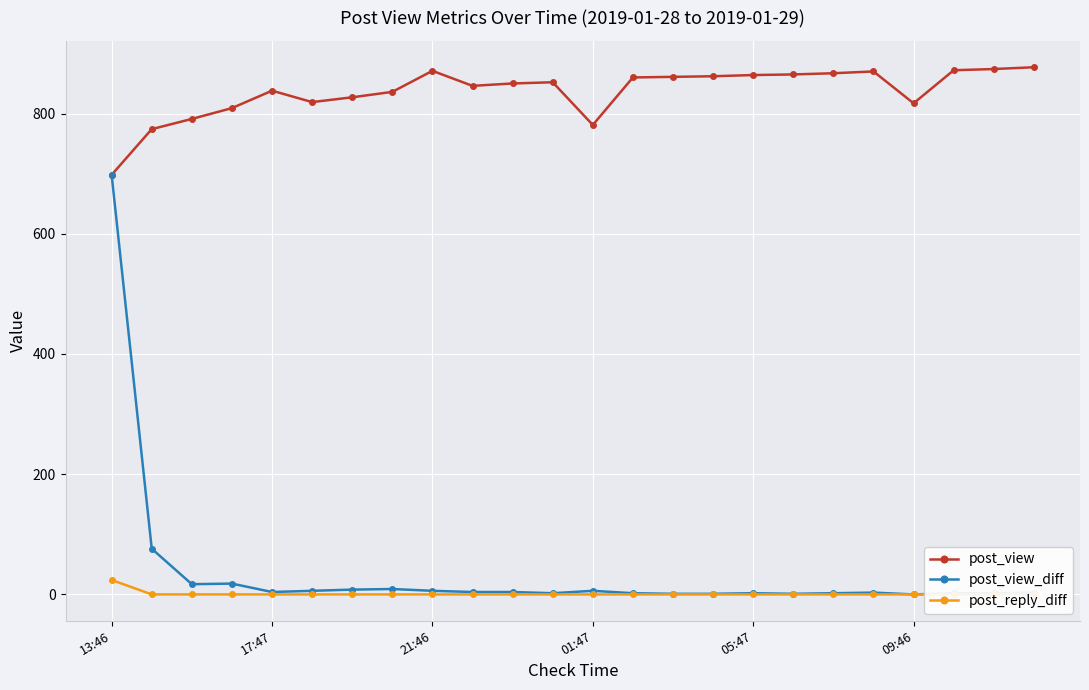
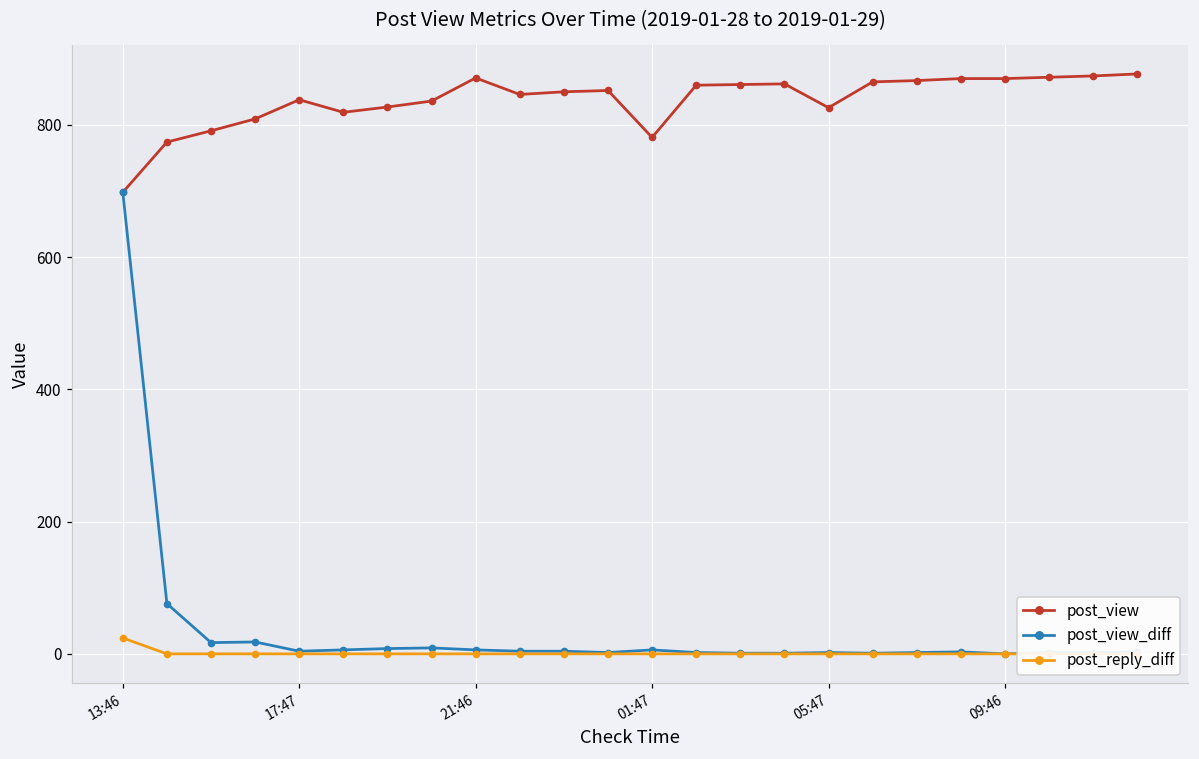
post_view, 05:47: 860 -> 830
post_view, 09:46: 820 -> 870
